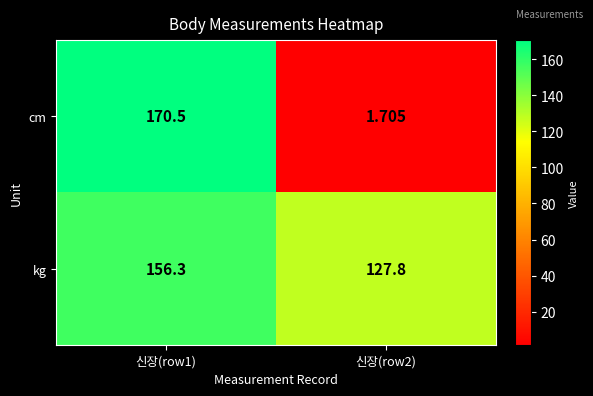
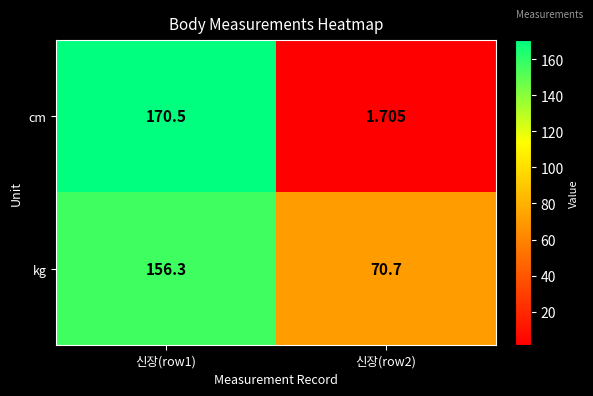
kg, 신장(row2): 127.8 -> 70.7
